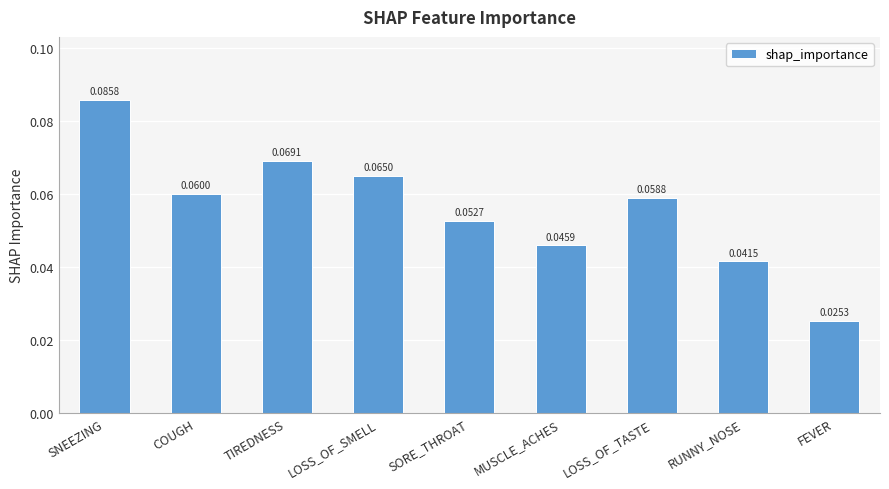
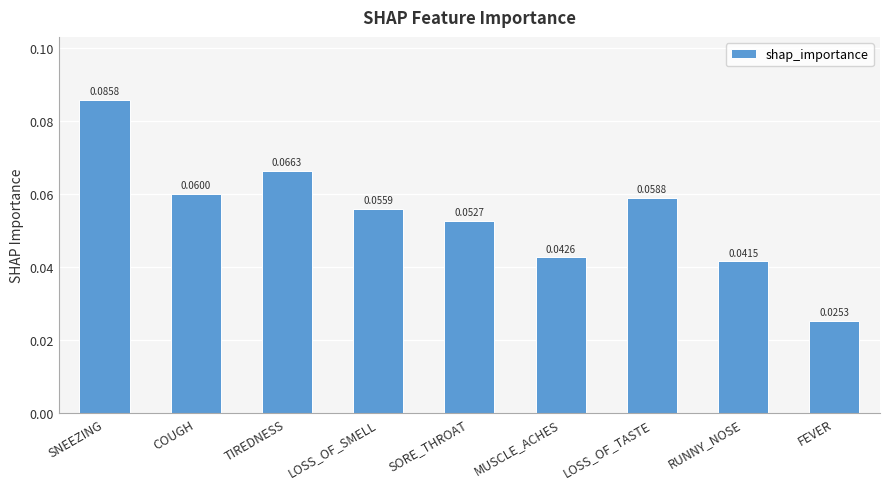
TIREDNESS: 0.0691 -> 0.0663
LOSS_OF_SMELL: 0.0650 -> 0.0559
MUSCLE_ACHES: 0.0459 -> 0.0426
